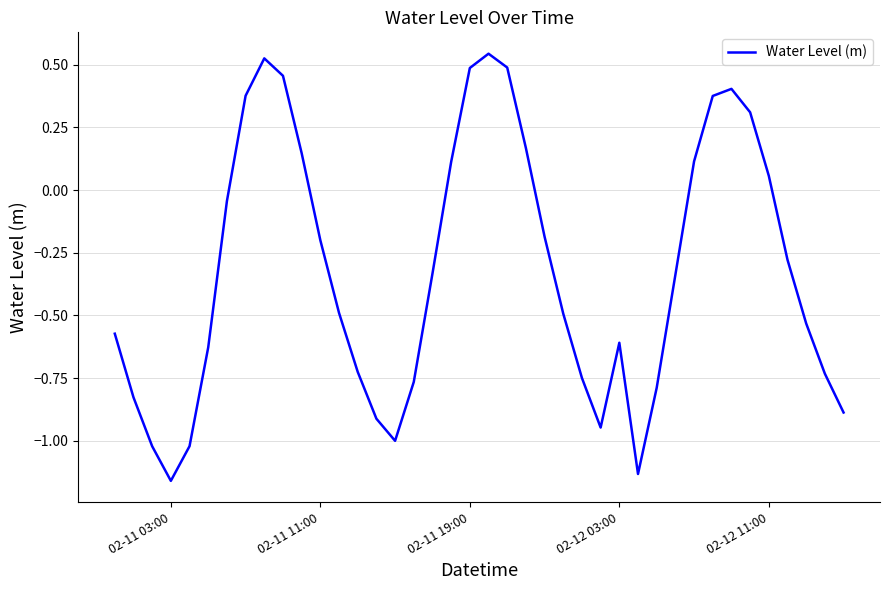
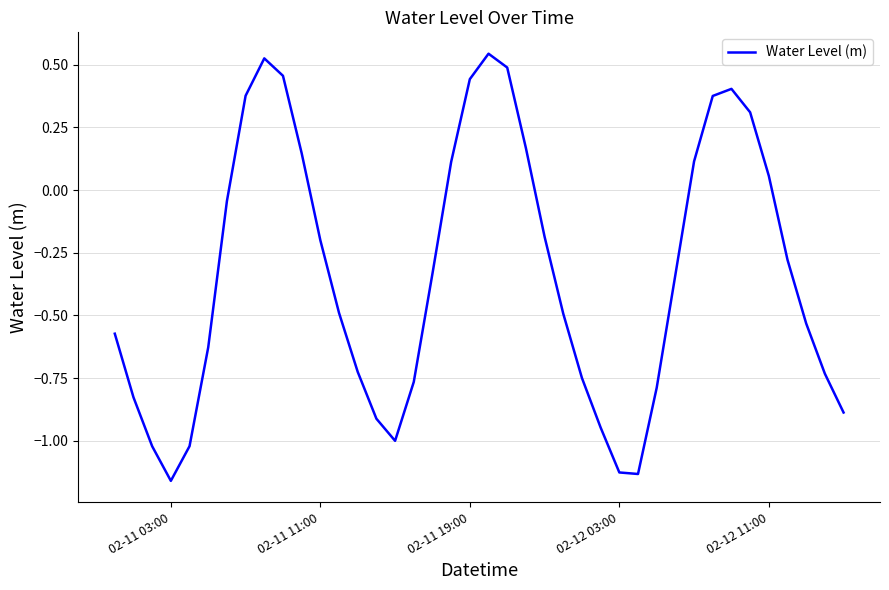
02-11 19:00: 0.49 -> 0.44
02-12 03:00: -0.61 -> -1.13
